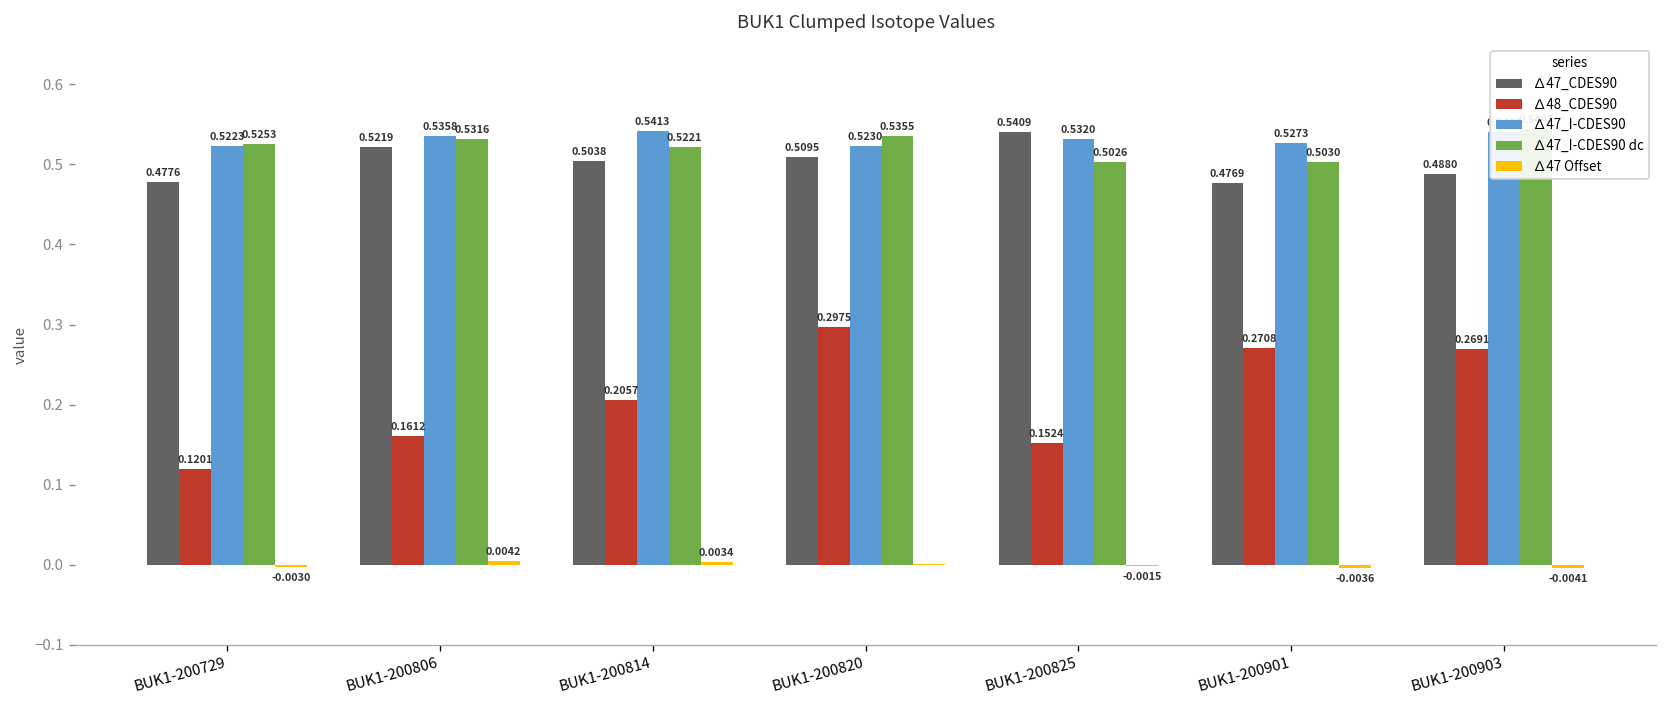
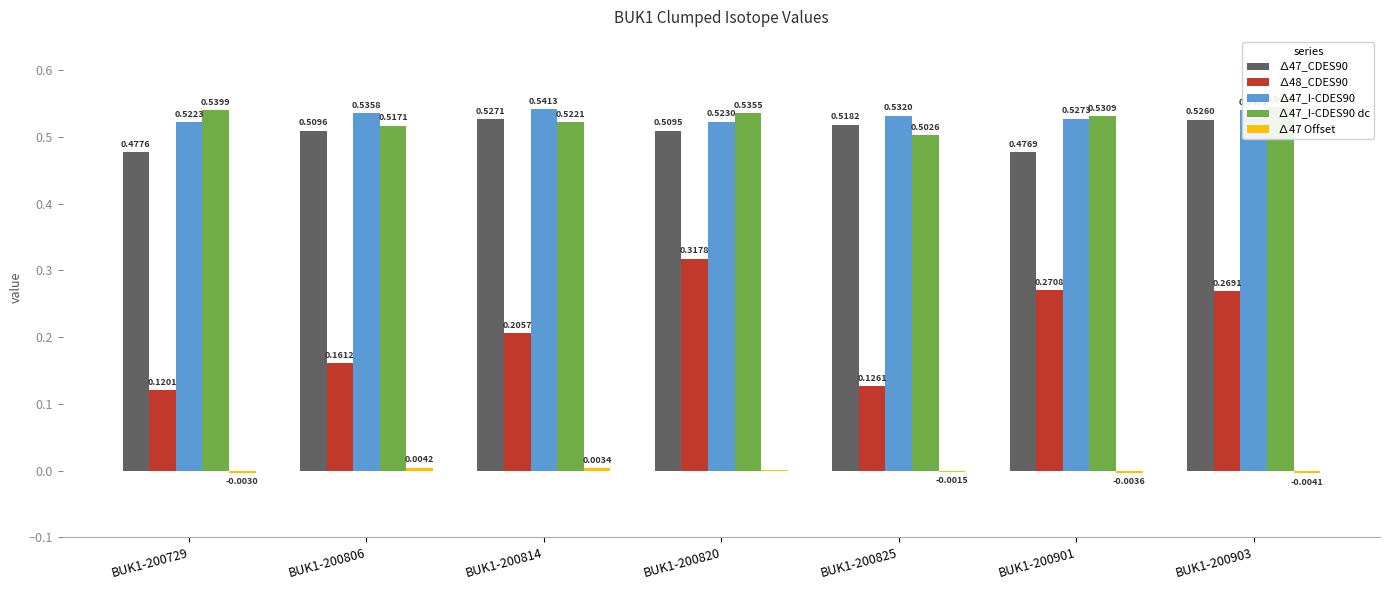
∆47_I-CDES90 dc, BUK1-200729: 0.5253 -> 0.5399
∆47_CDES90, BUK1-200806: 0.5219 -> 0.5096
∆47_I-CDES90 dc, BUK1-200806: 0.5316 -> 0.5171
∆47_CDES90, BUK1-200814: 0.5038 -> 0.5271
∆48_CDES90, BUK1-200820: 0.2975 -> 0.3178
∆47_CDES90, BUK1-200825: 0.5409 -> 0.5182
∆48_CDES90, BUK1-200825: 0.1524 -> 0.1261
∆47_I-CDES90 dc, BUK1-200901: 0.5030 -> 0.5309
∆47_CDES90, BUK1-200903: 0.4880 -> 0.5260
